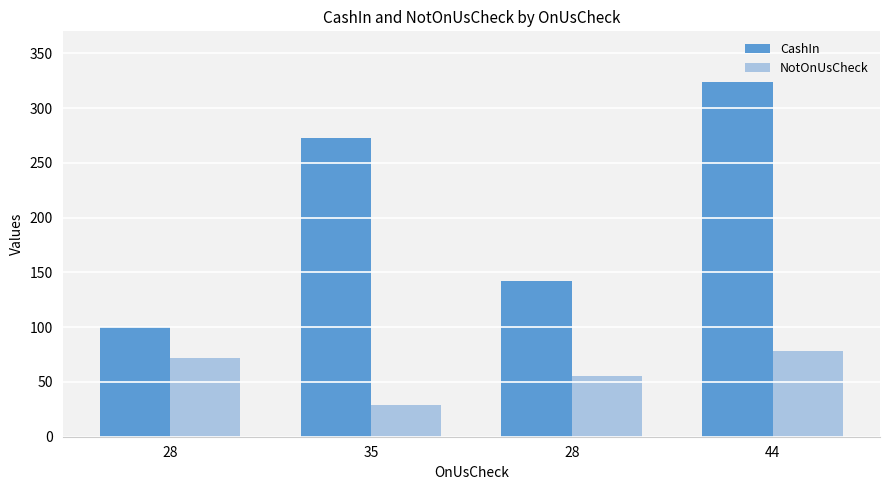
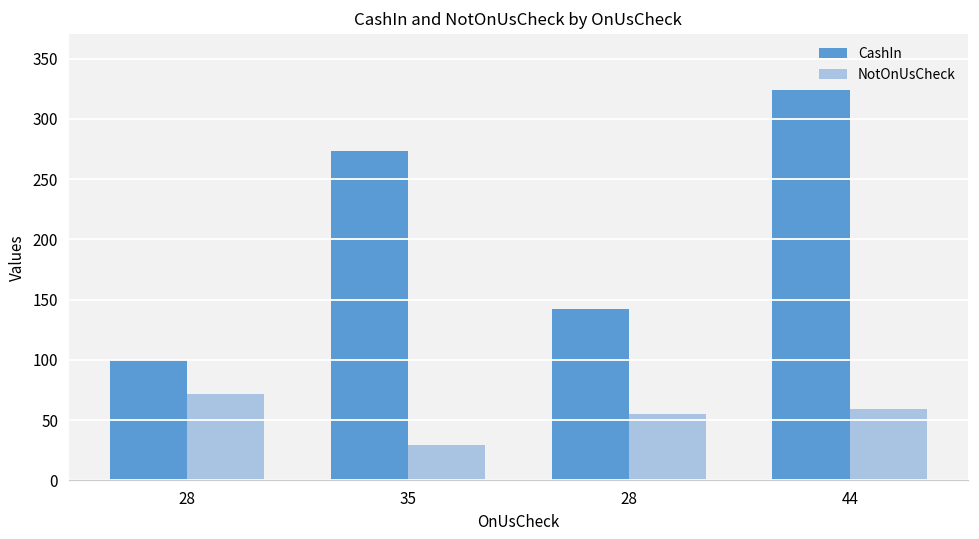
NotOnUsCheck, 44: 78 -> 59
